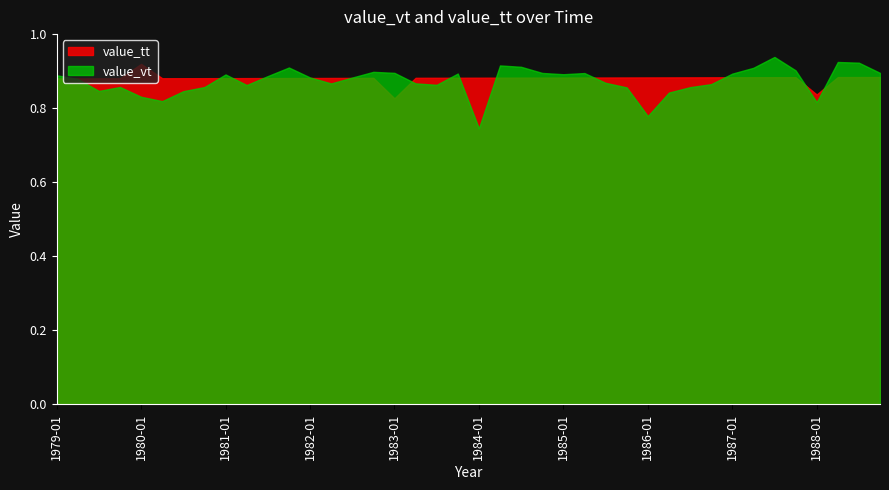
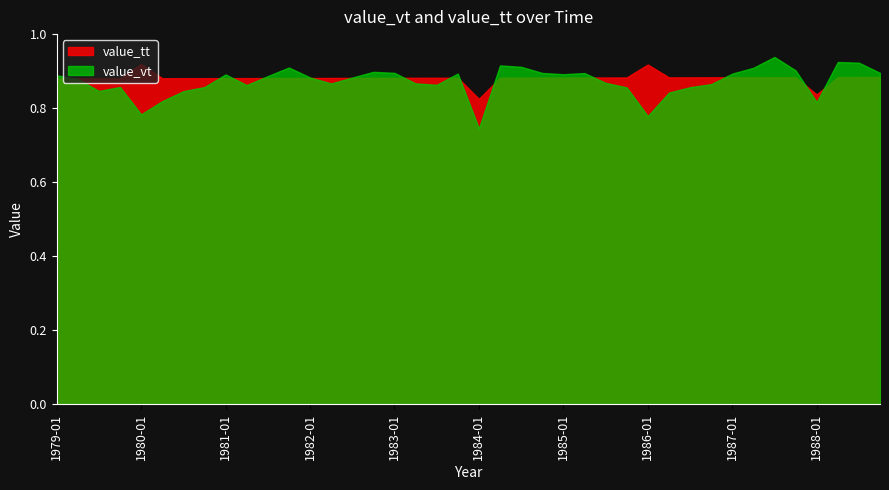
value_vt, 1980-01: 0.83 -> 0.78
value_tt, 1983-01: 0.83 -> 0.88
value_tt, 1984-01: 0.88 -> 0.83
value_tt, 1986-01: 0.88 -> 0.92
